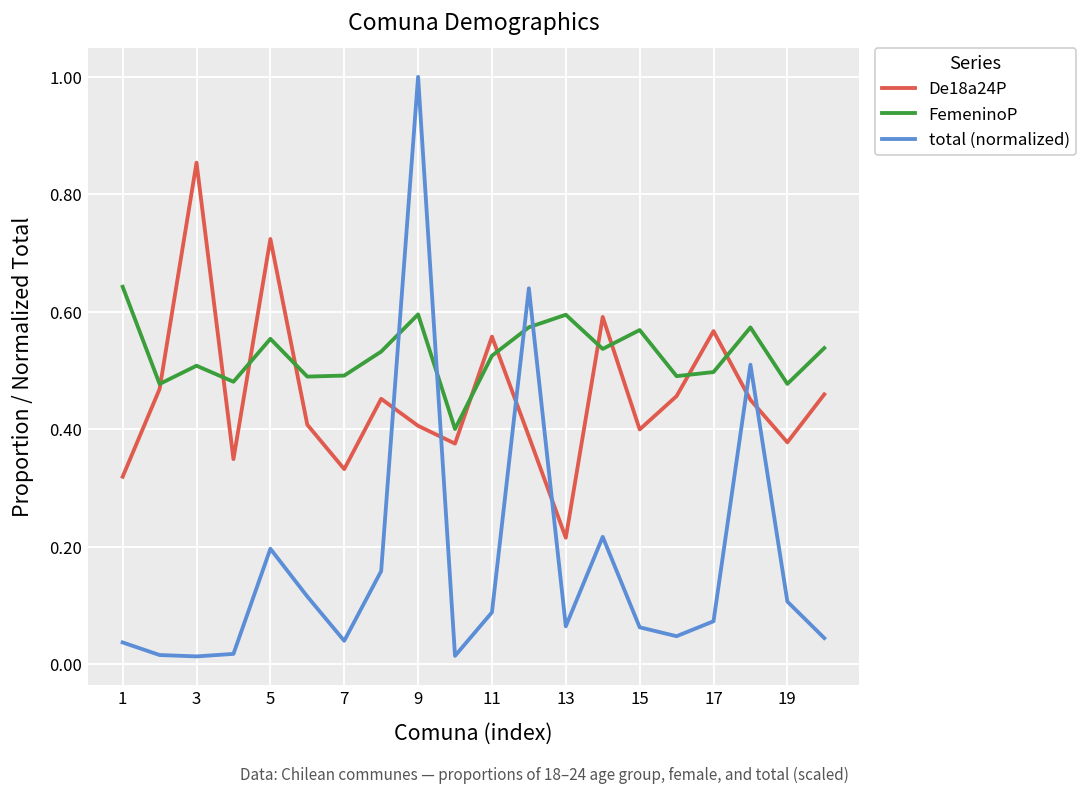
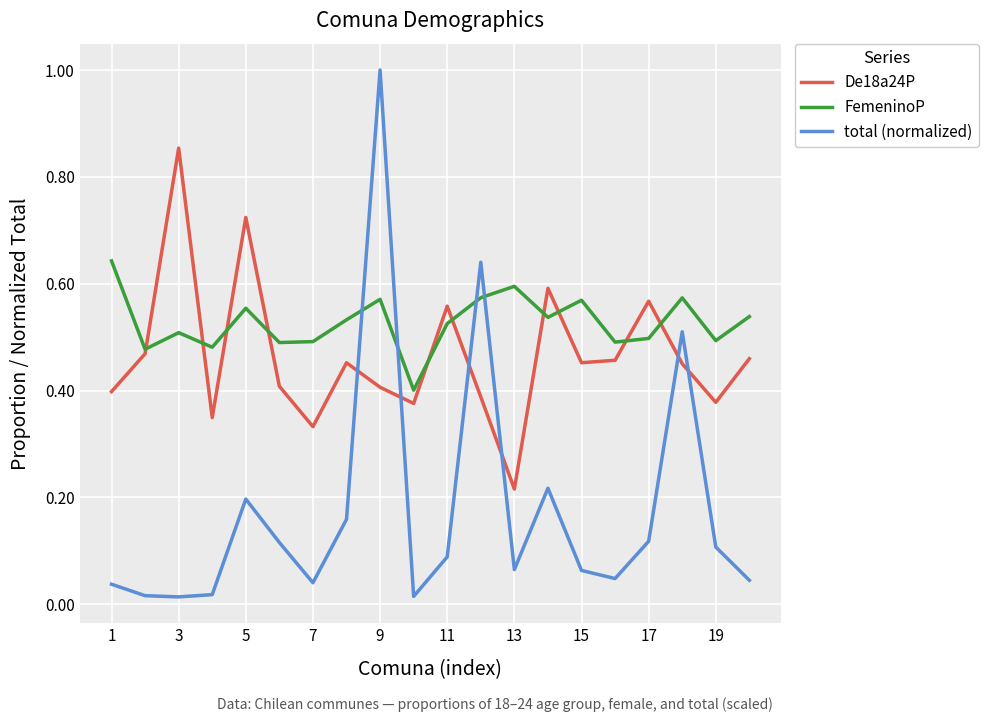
De18a24P, 1: 0.32 -> 0.40
FemeninoP, 9: 0.60 -> 0.57
De18a24P, 15: 0.40 -> 0.45
total (normalized), 17: 0.07 -> 0.12
FemeninoP, 19: 0.48 -> 0.49
